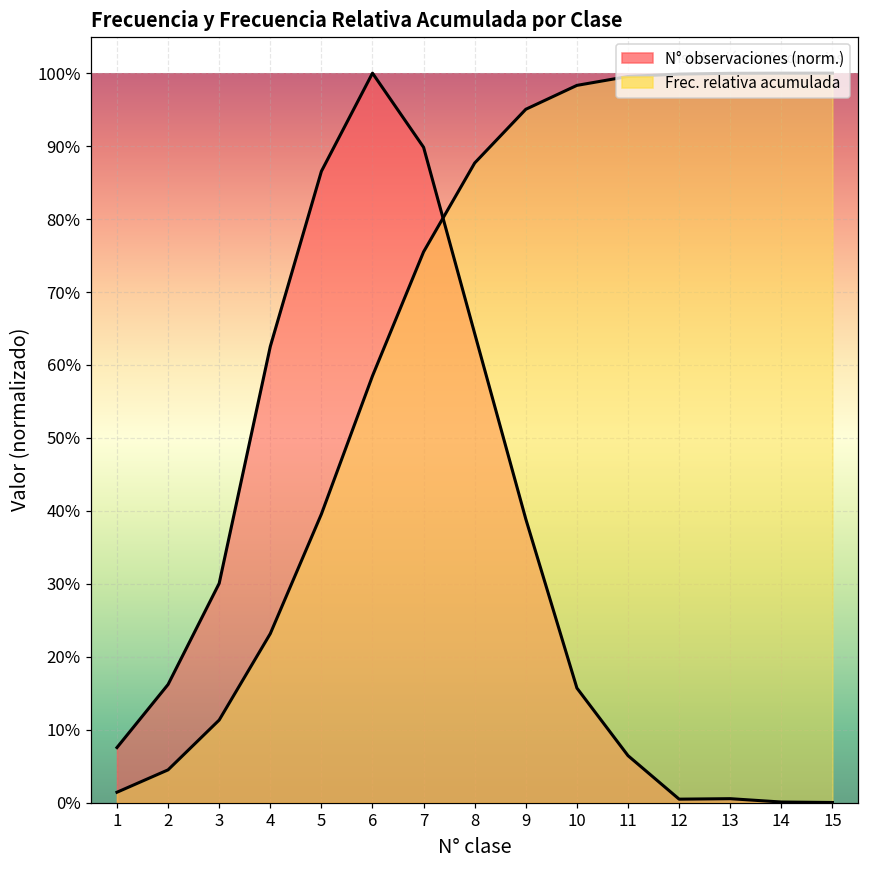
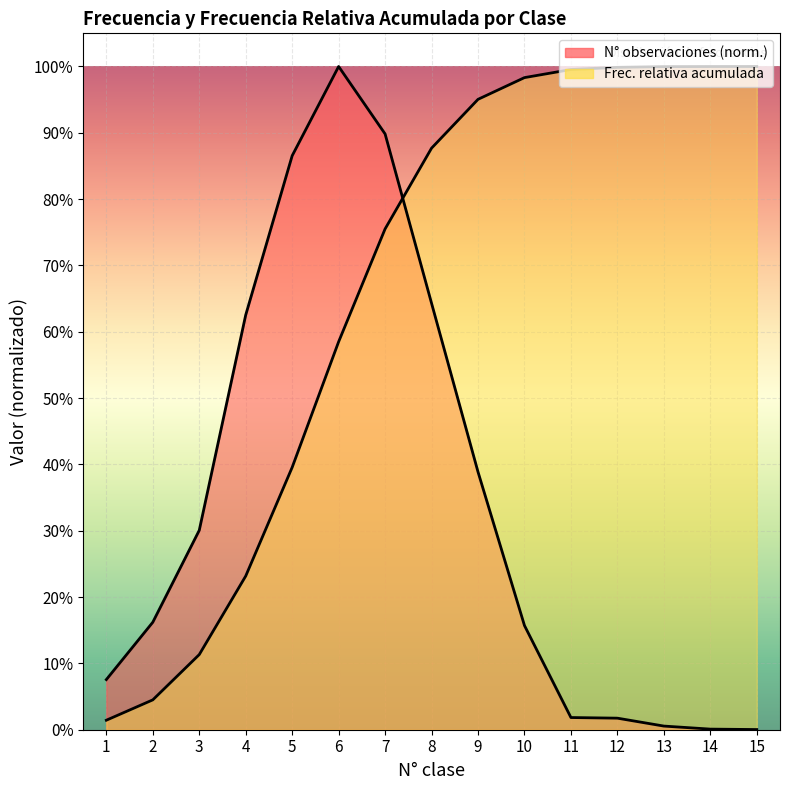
N° observaciones (norm.), 11: 6% -> 2%
N° observaciones (norm.), 12: 0% -> 2%
